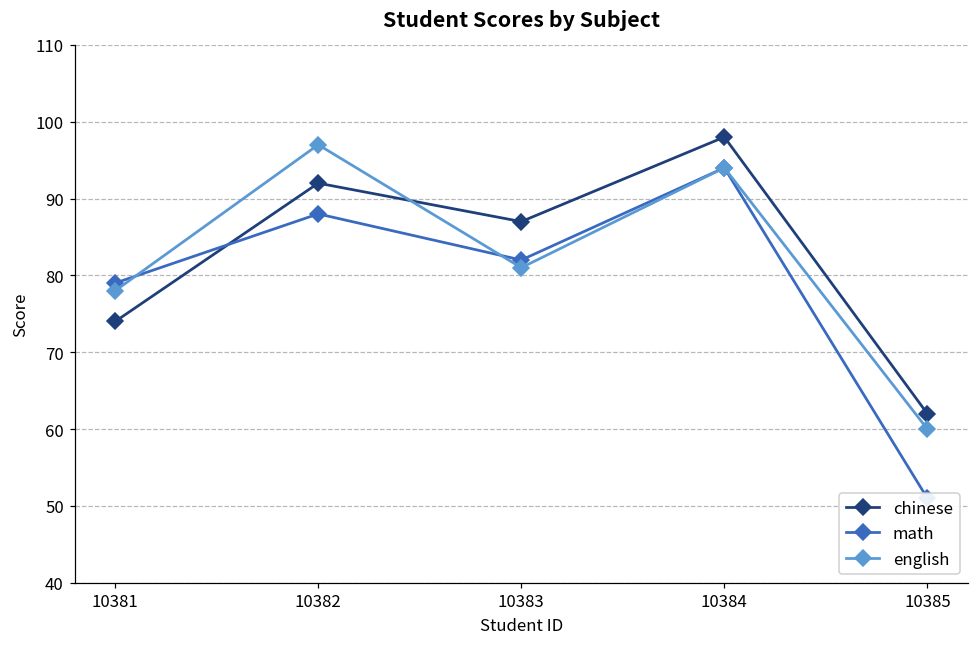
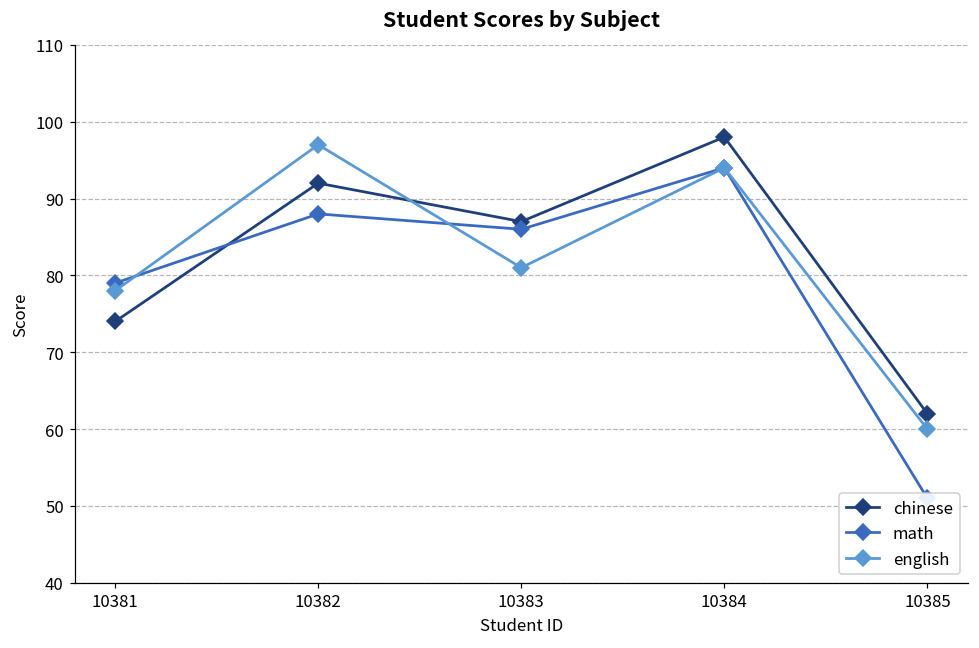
math, 10383: 82 -> 86
